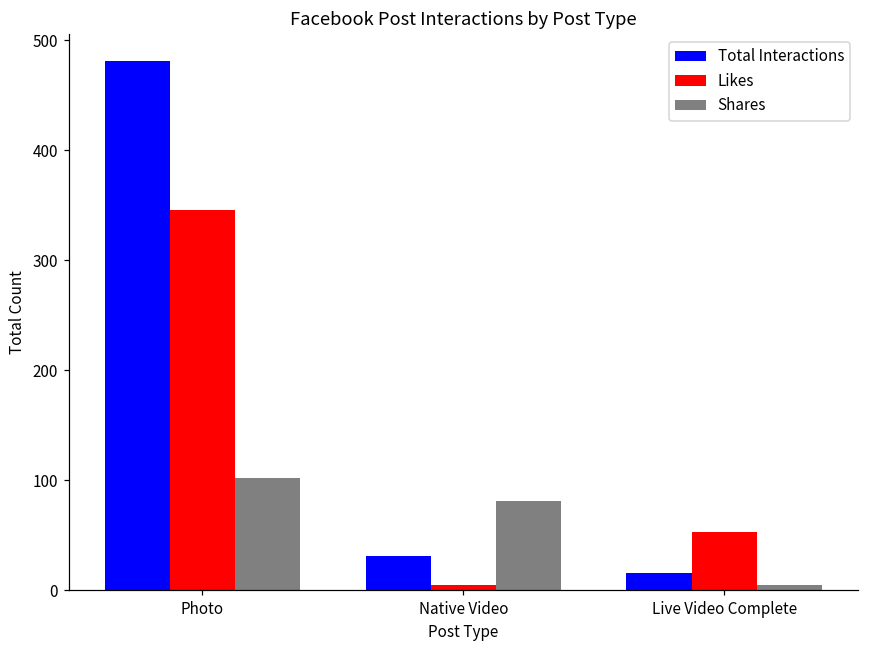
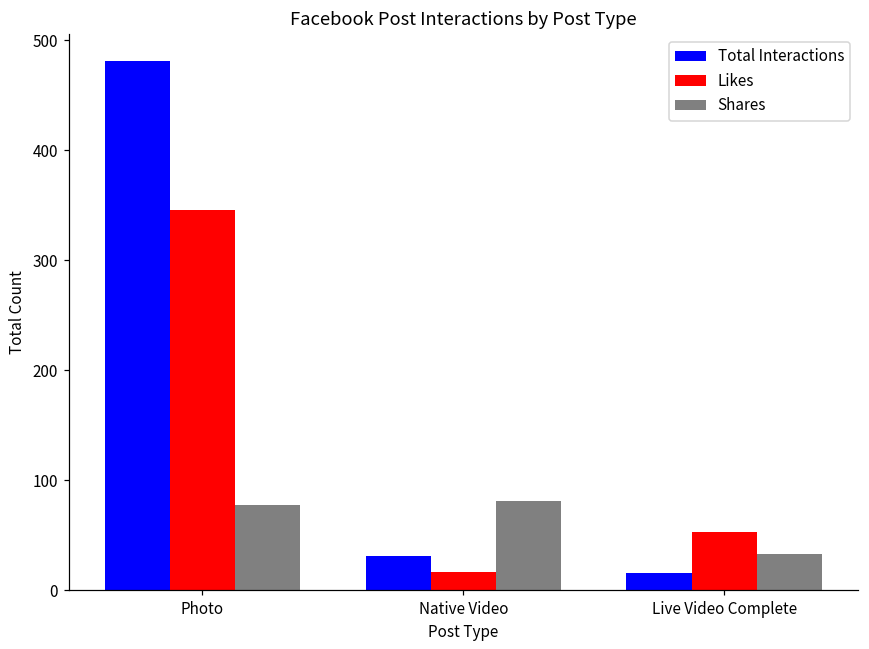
Shares, Photo: 102 -> 78
Likes, Native Video: 5 -> 17
Shares, Live Video Complete: 5 -> 33
